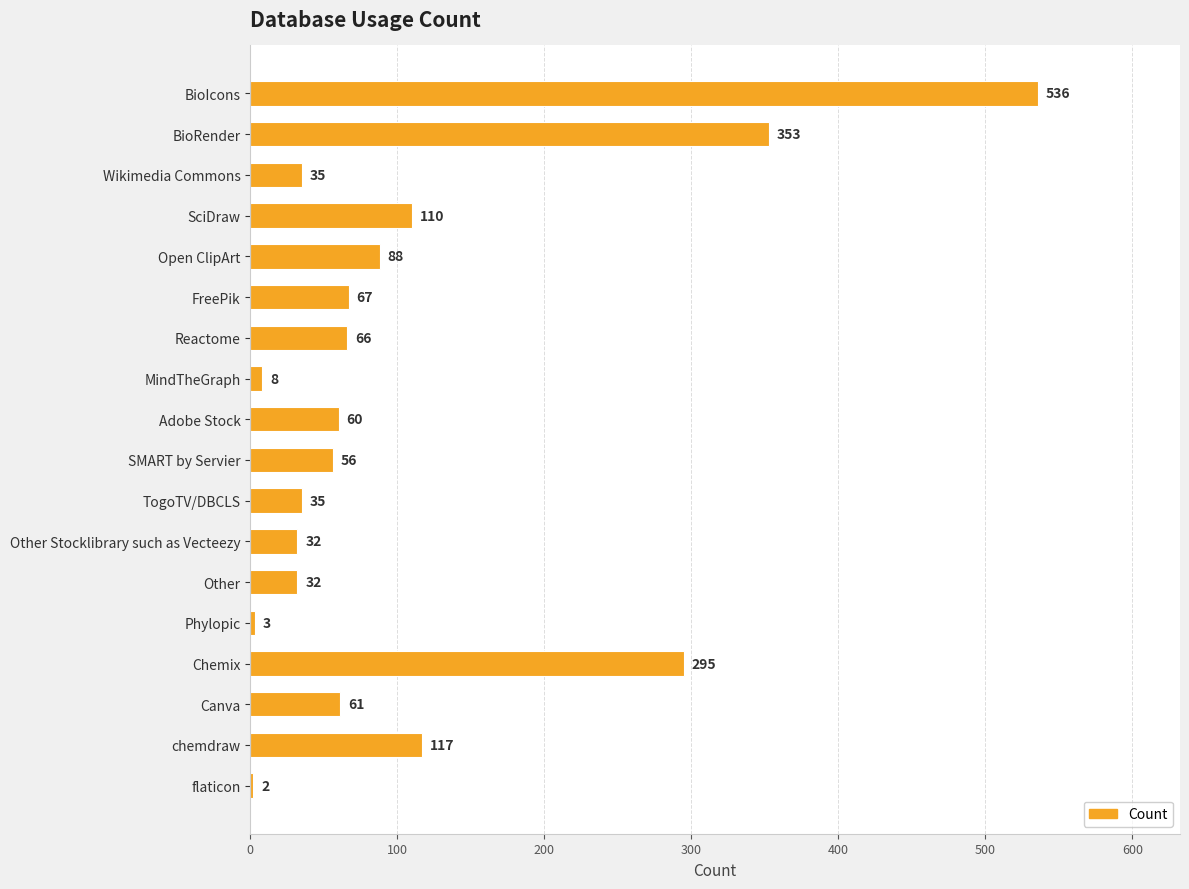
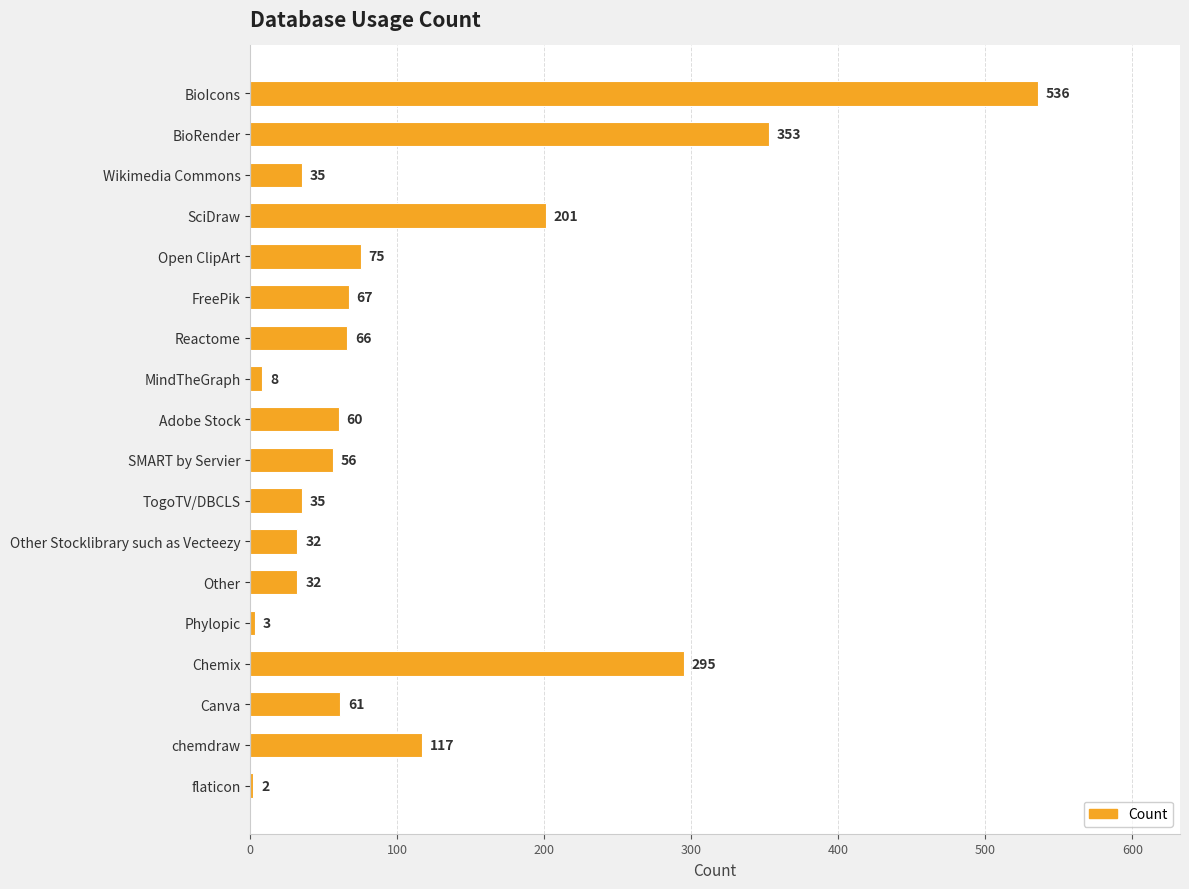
SciDraw: 110 -> 201
Open ClipArt: 88 -> 75
